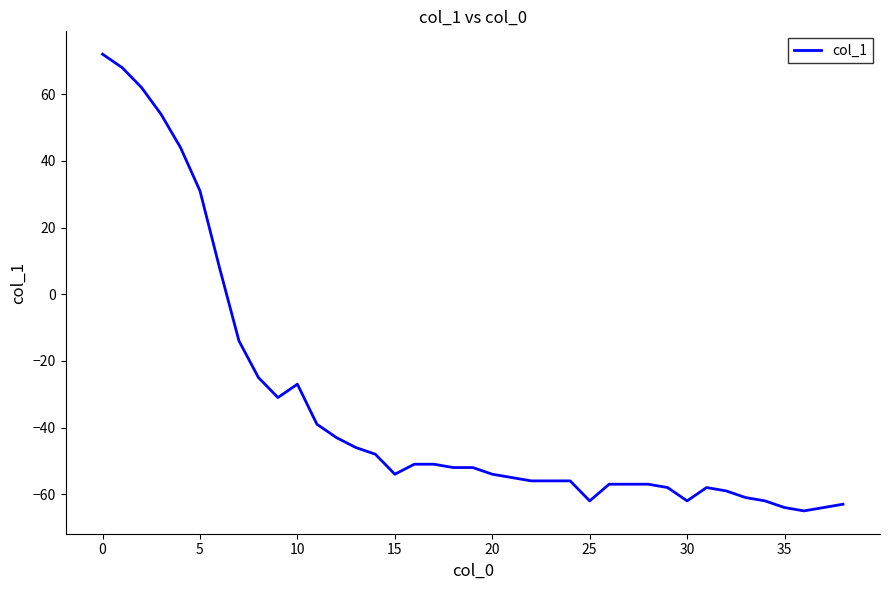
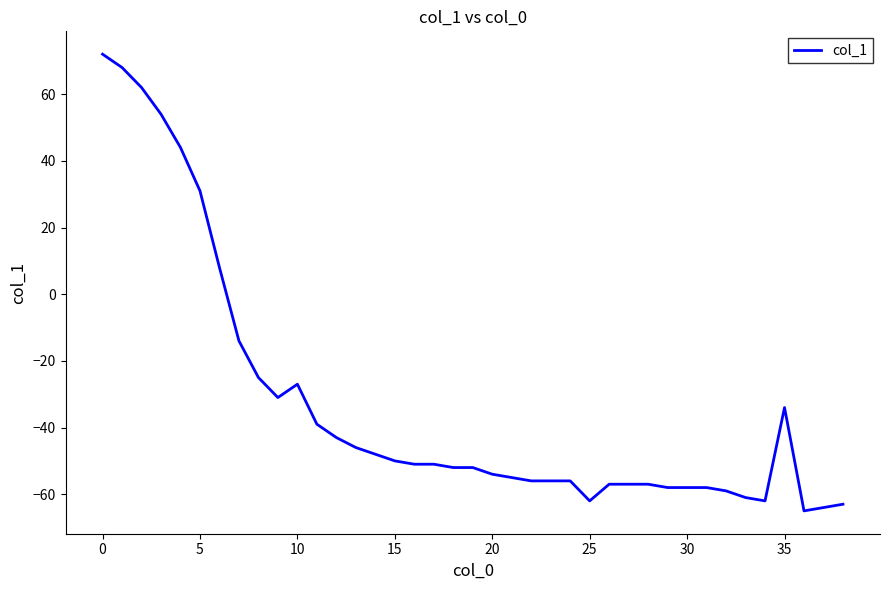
15: -54 -> -50
30: -62 -> -58
35: -64 -> -34
